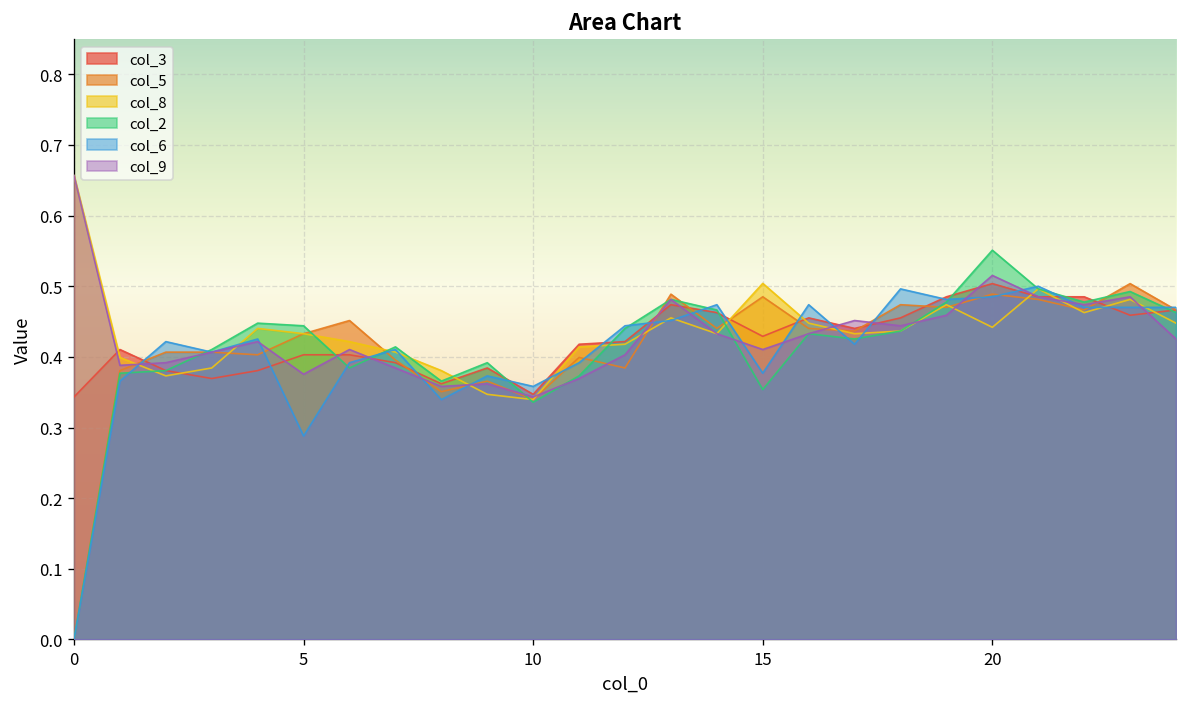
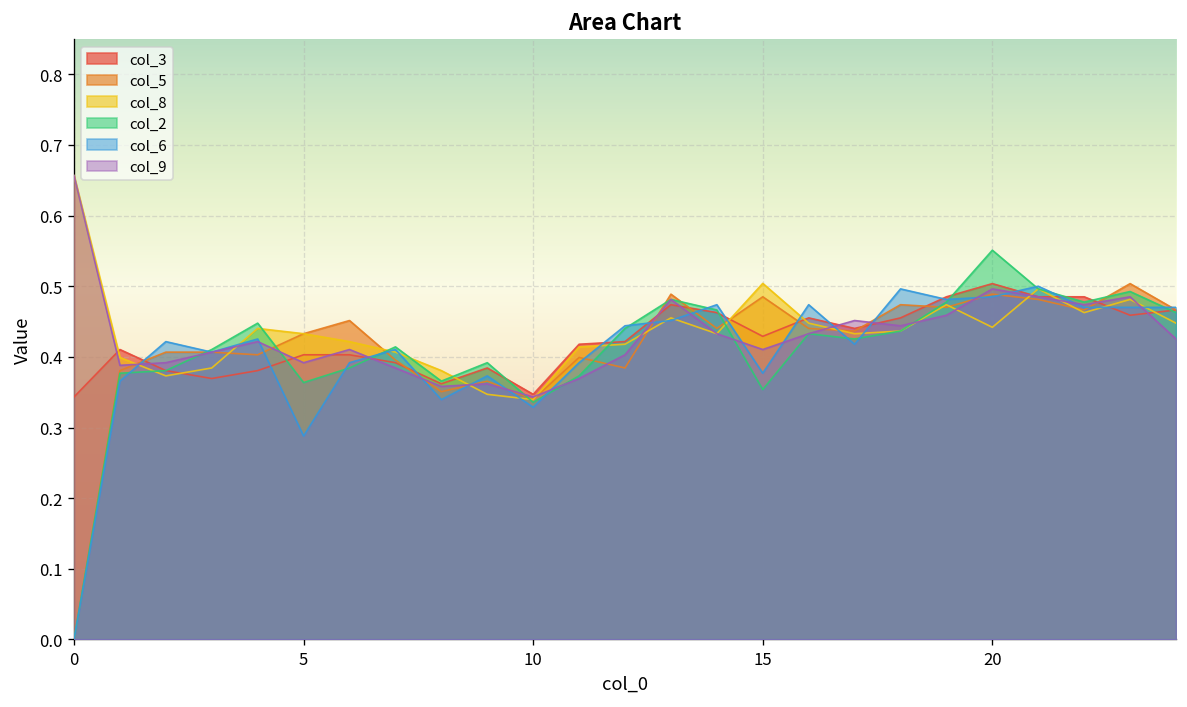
col_2, 5: 0.44 -> 0.36
col_9, 5: 0.38 -> 0.39
col_6, 10: 0.36 -> 0.33
col_9, 20: 0.52 -> 0.50
